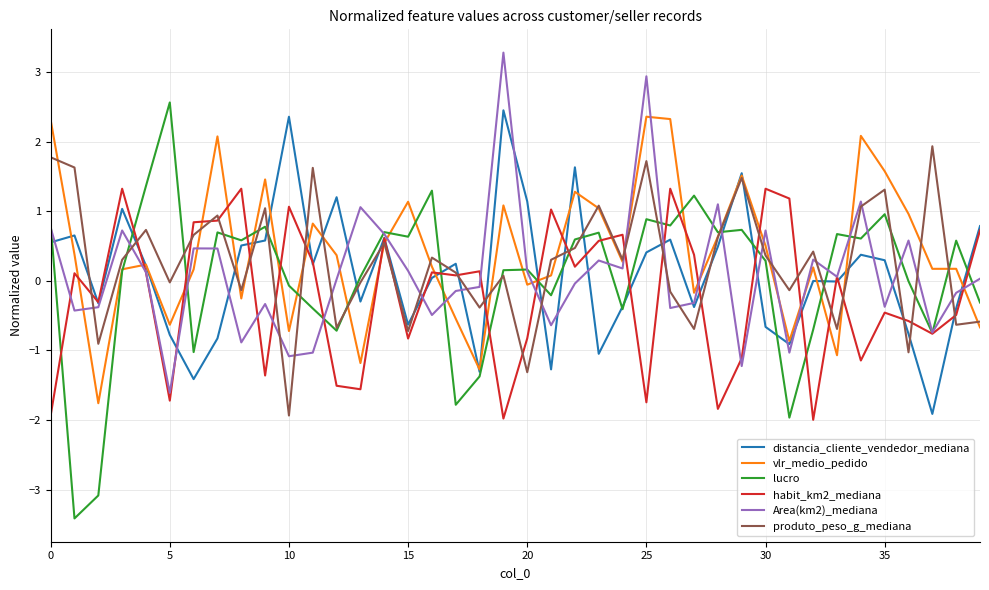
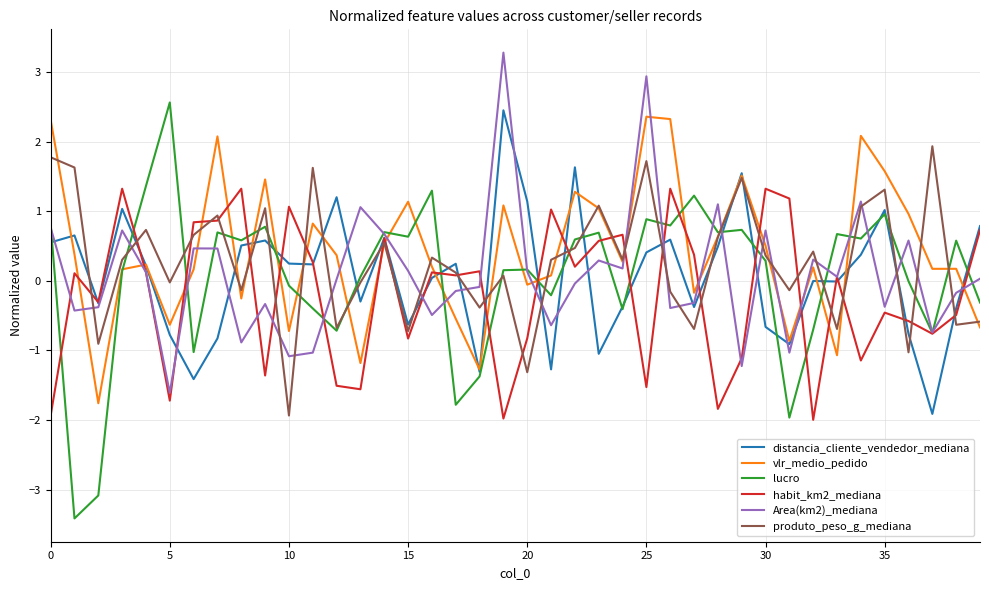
distancia_cliente_vendedor_mediana, 10: 2.4 -> 0.2
habit_km2_mediana, 25: -1.7 -> -1.5
distancia_cliente_vendedor_mediana, 35: 0.3 -> 1.0
